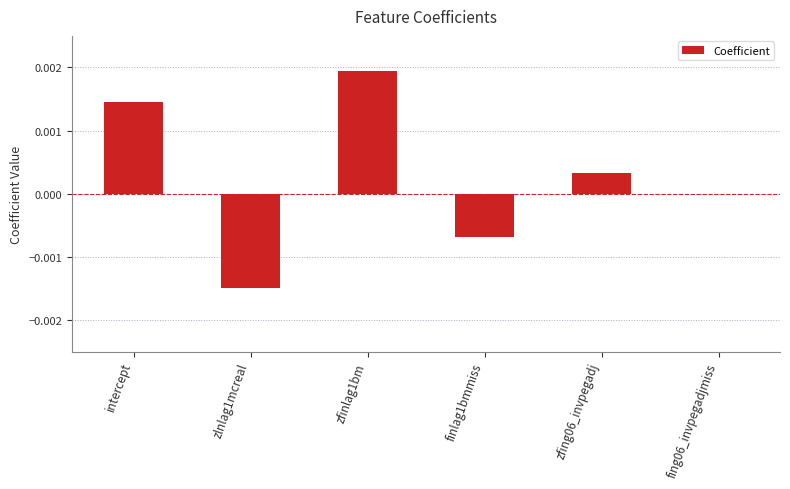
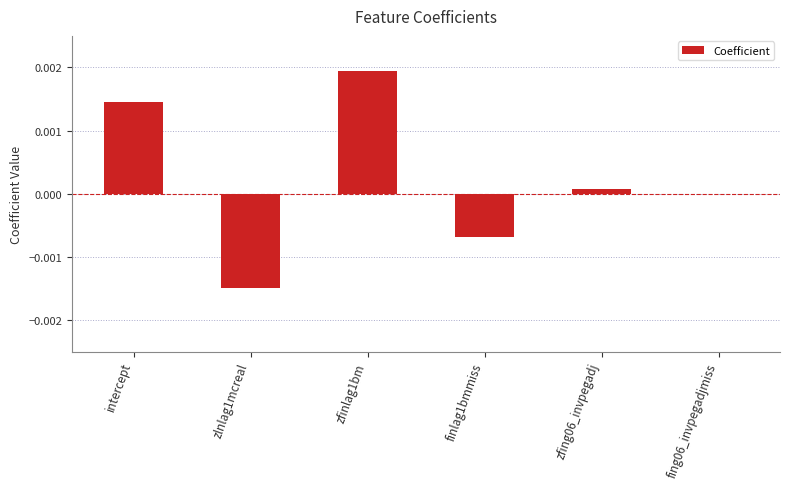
zfing06_invpegadj: 0.0003 -> 0.0001
